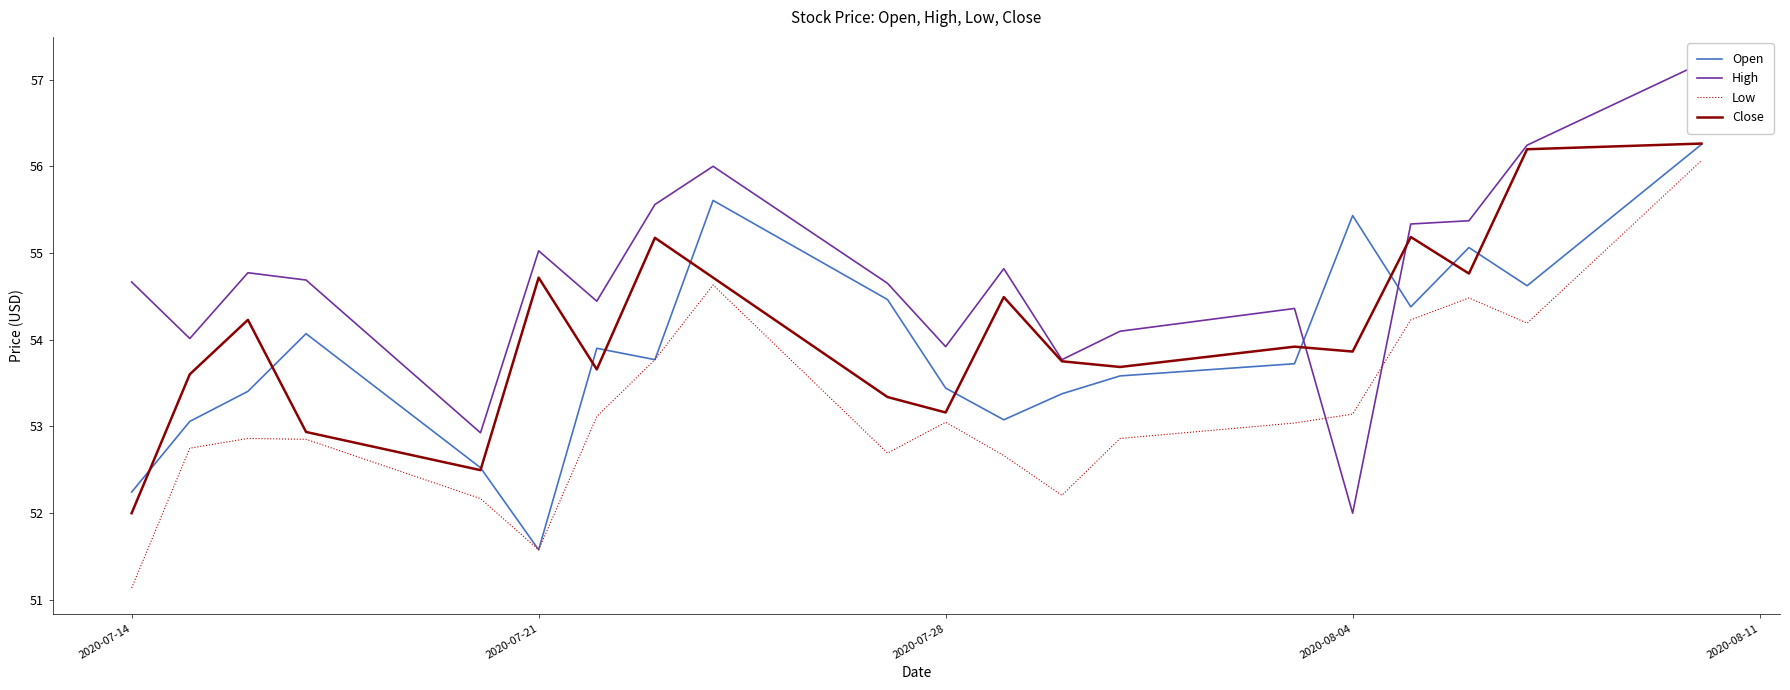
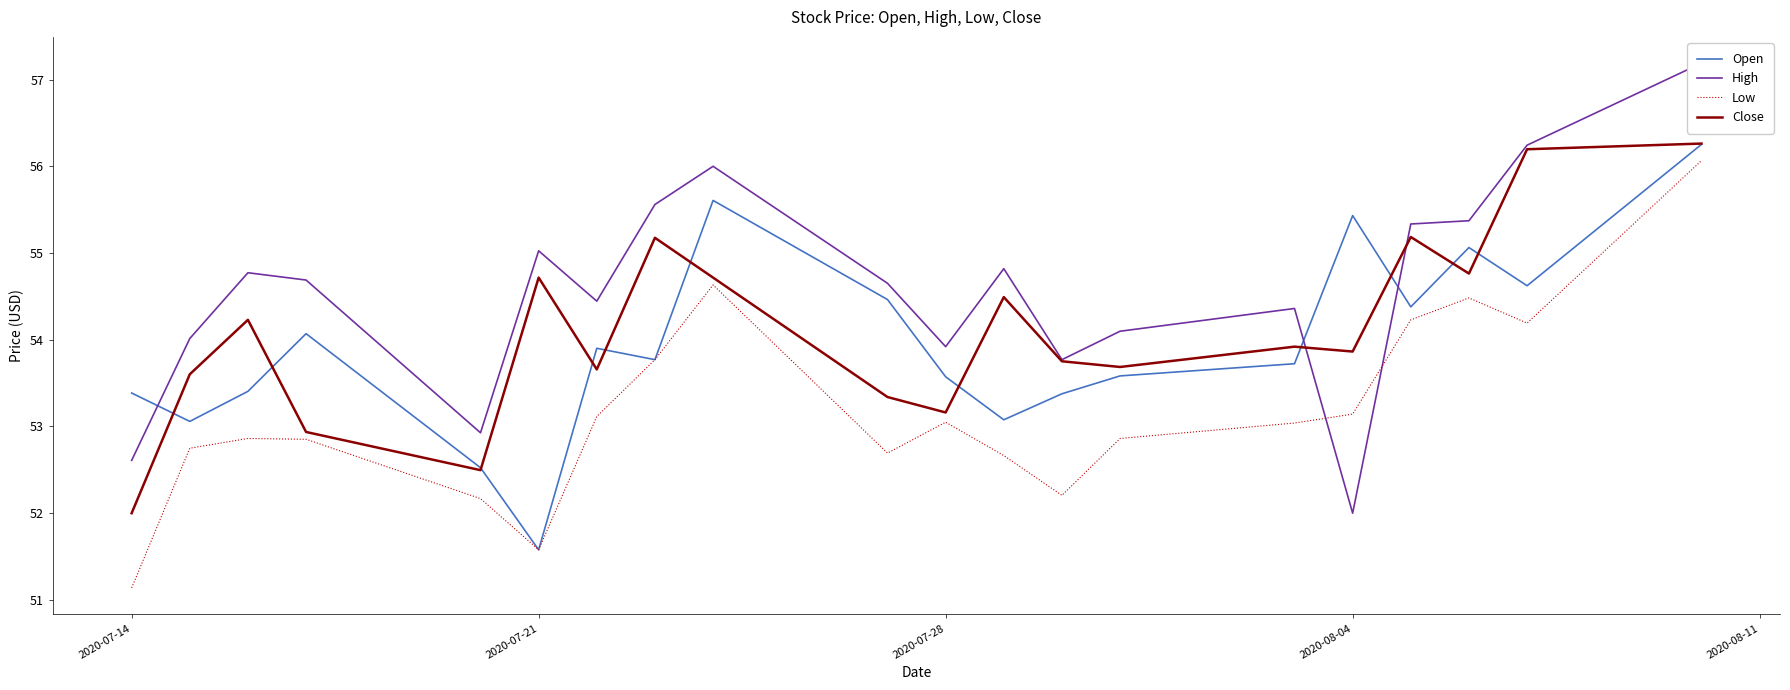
Open, 2020-07-14: 52.2 -> 53.4
High, 2020-07-14: 54.7 -> 52.6
Open, 2020-07-28: 53.4 -> 53.6
